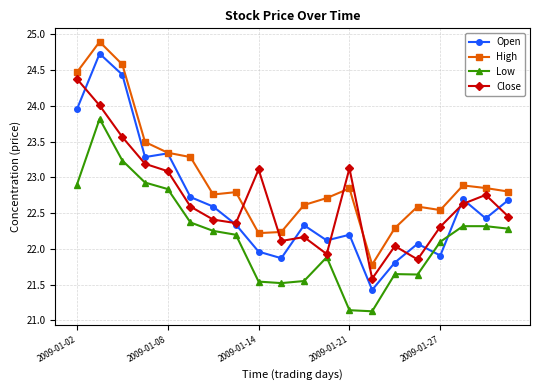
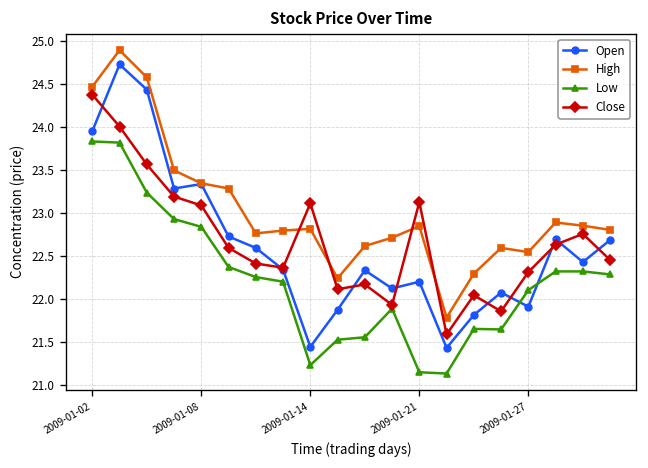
Low, 2009-01-02: 22.9 -> 23.8
Open, 2009-01-14: 22.0 -> 21.4
High, 2009-01-14: 22.2 -> 22.8
Low, 2009-01-14: 21.5 -> 21.2
